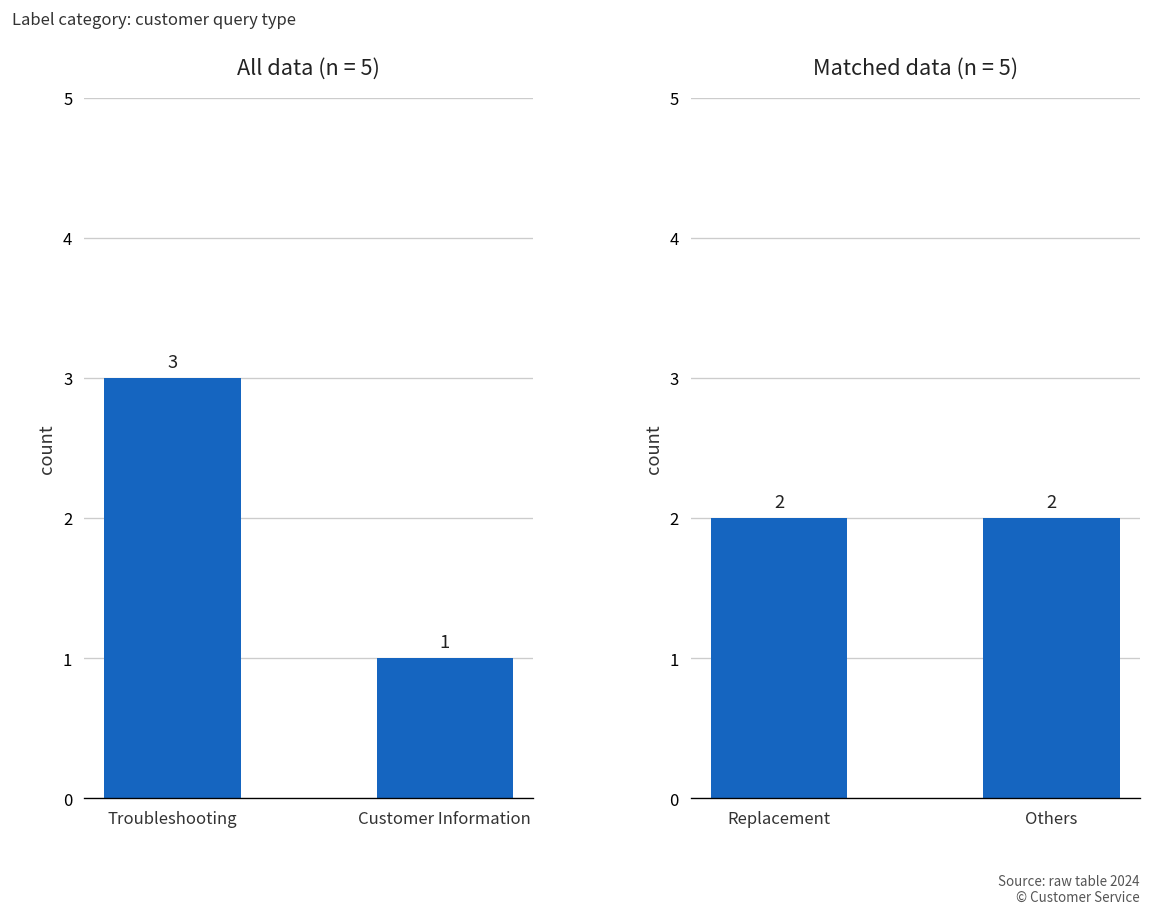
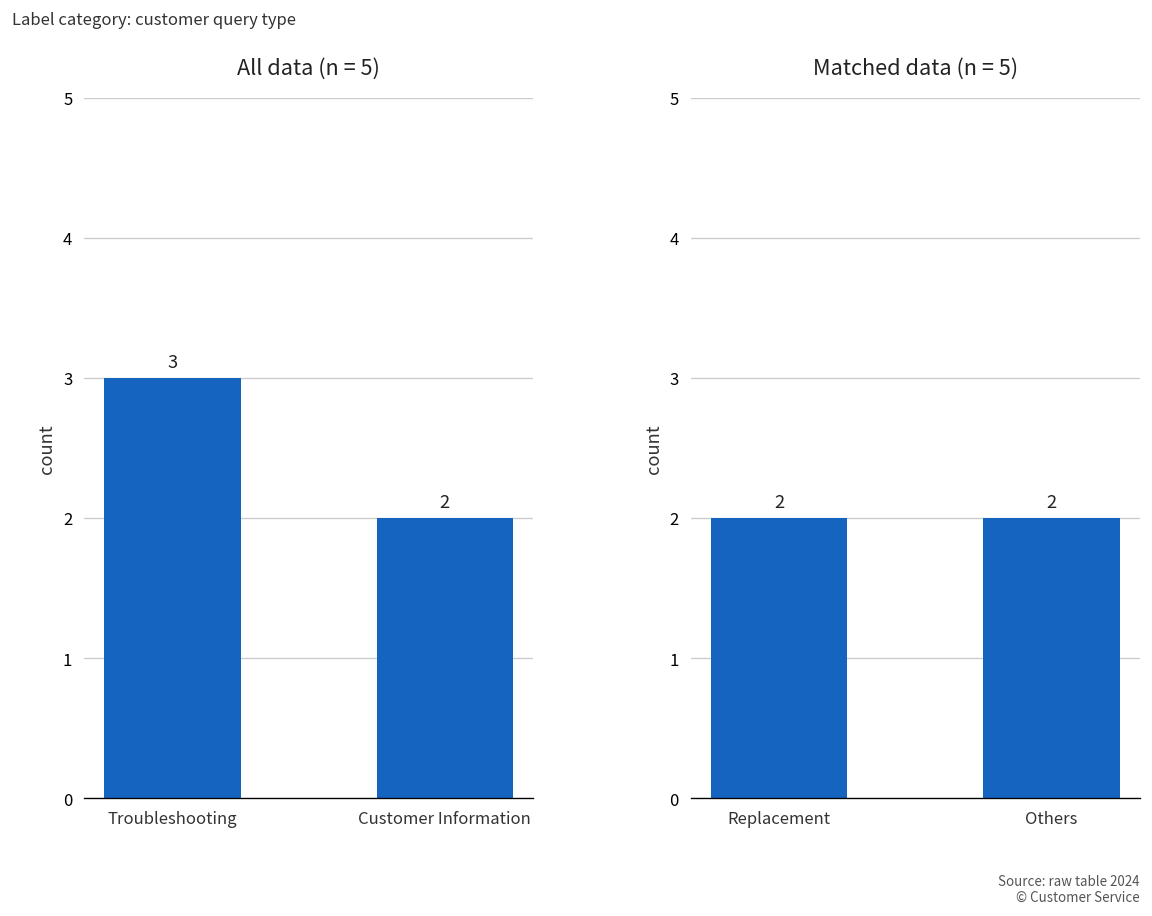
All data (n = 5), Customer Information: 1 -> 2
